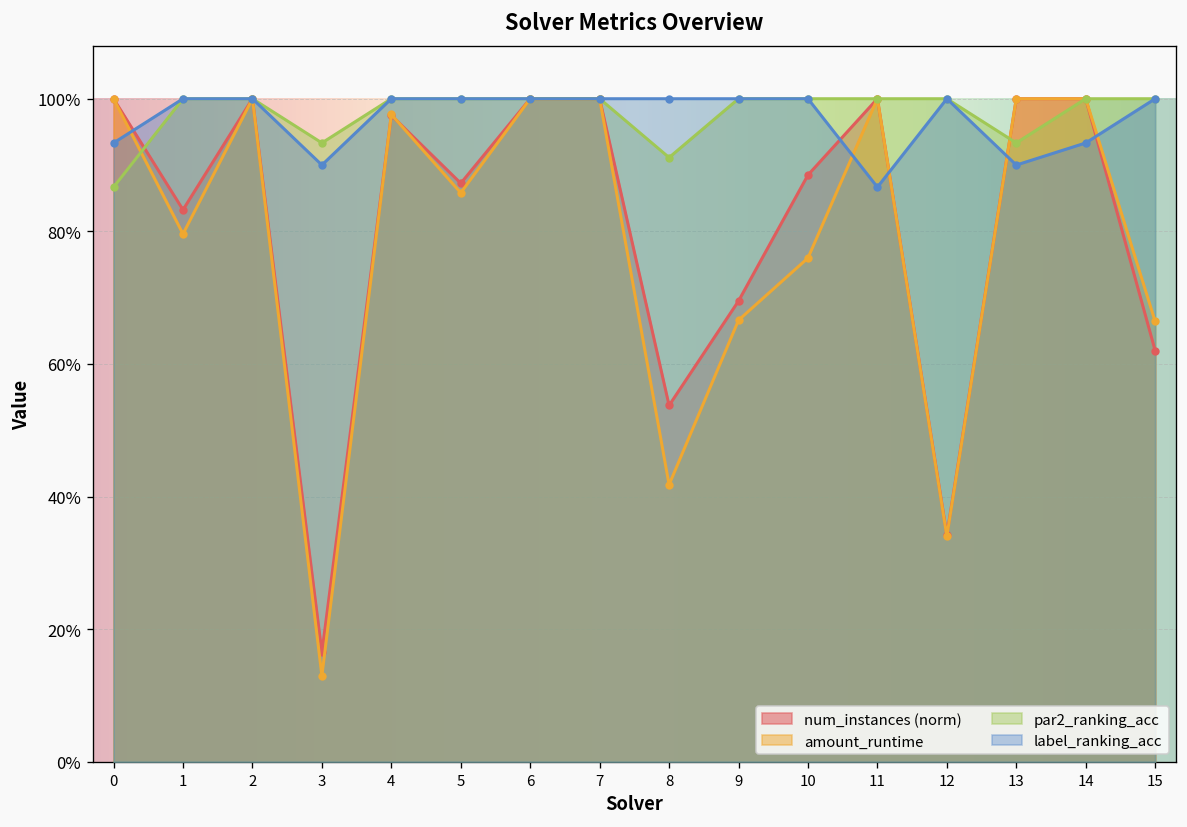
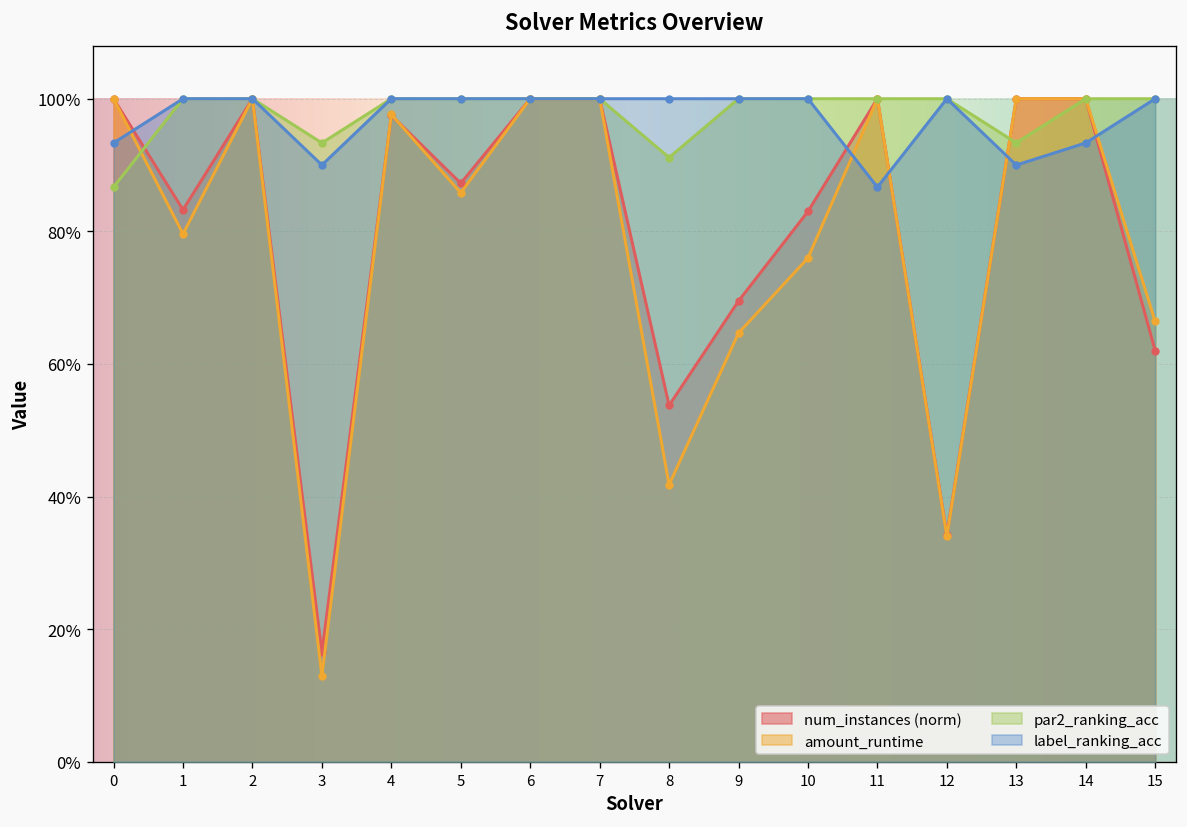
amount_runtime, 9: 67% -> 65%
num_instances (norm), 10: 89% -> 83%
